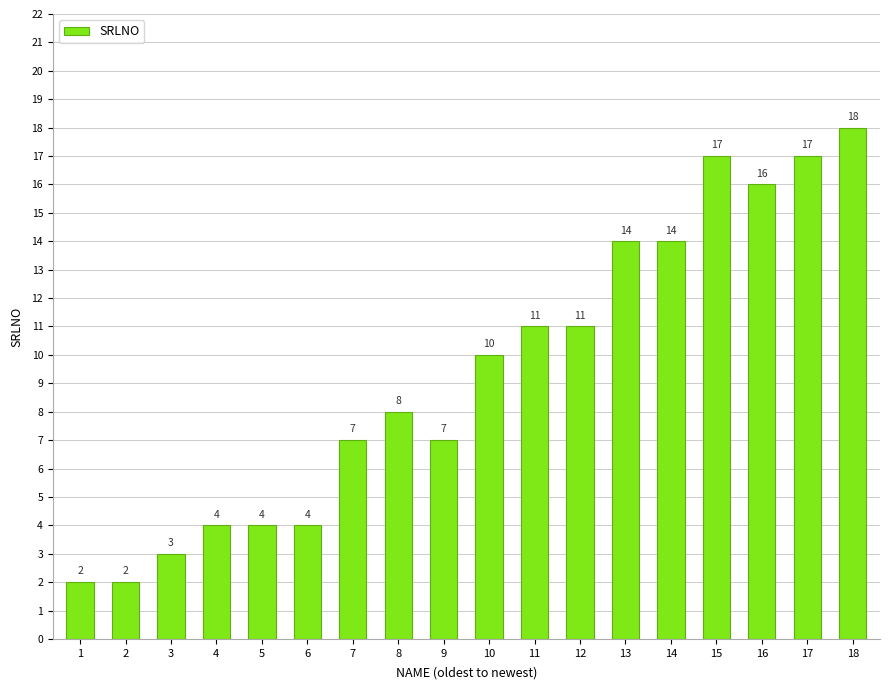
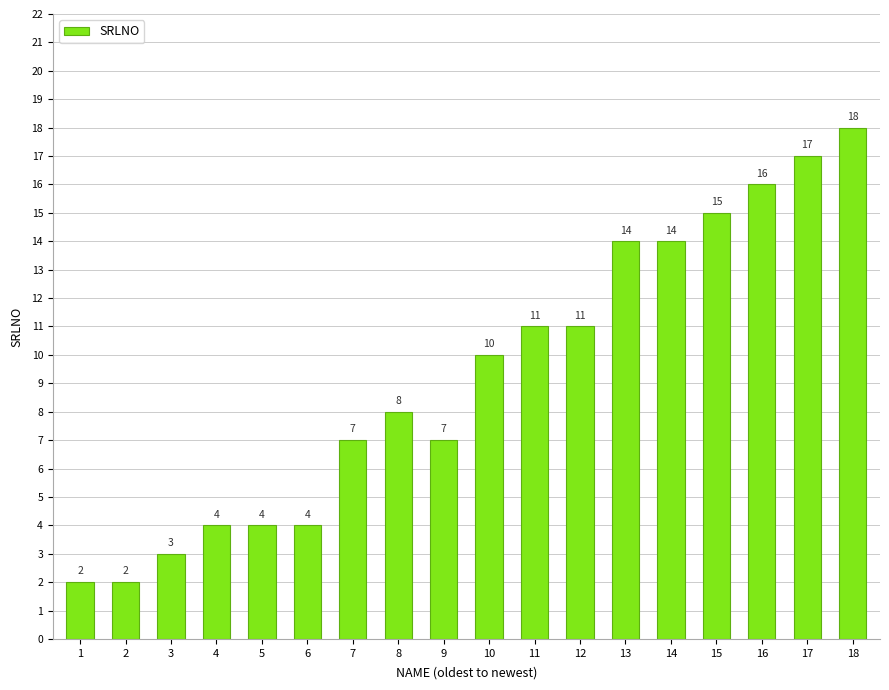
15: 17 -> 15
